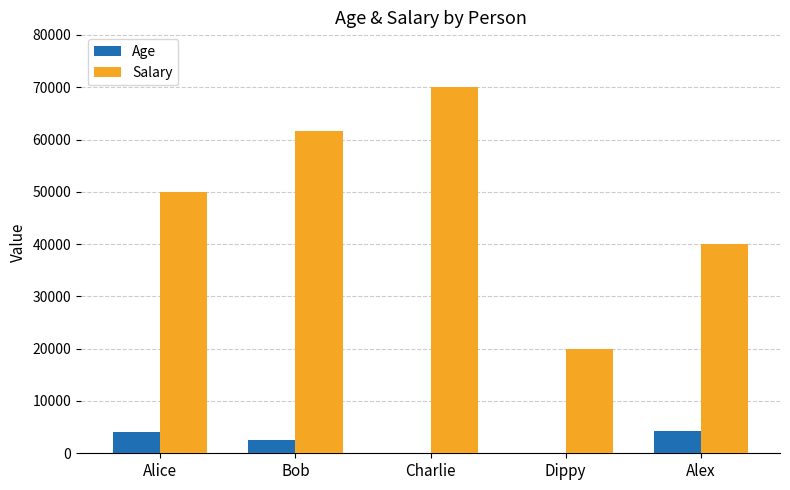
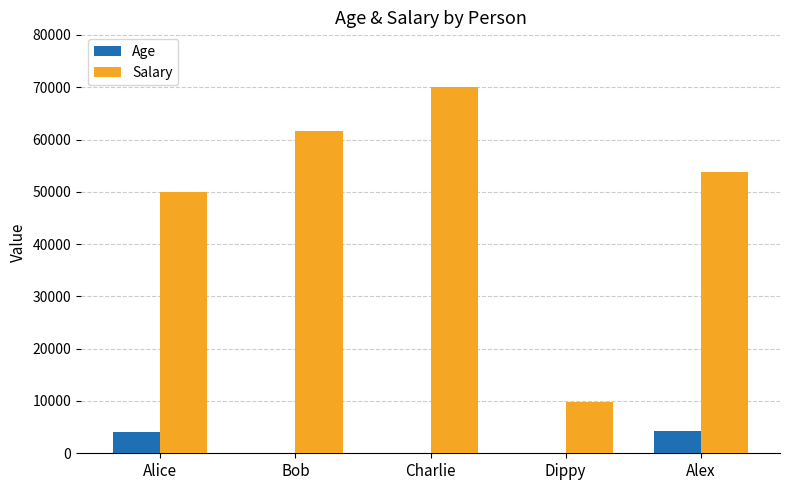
Age, Bob: 3000 -> 0
Salary, Dippy: 20000 -> 10000
Salary, Alex: 40000 -> 54000
